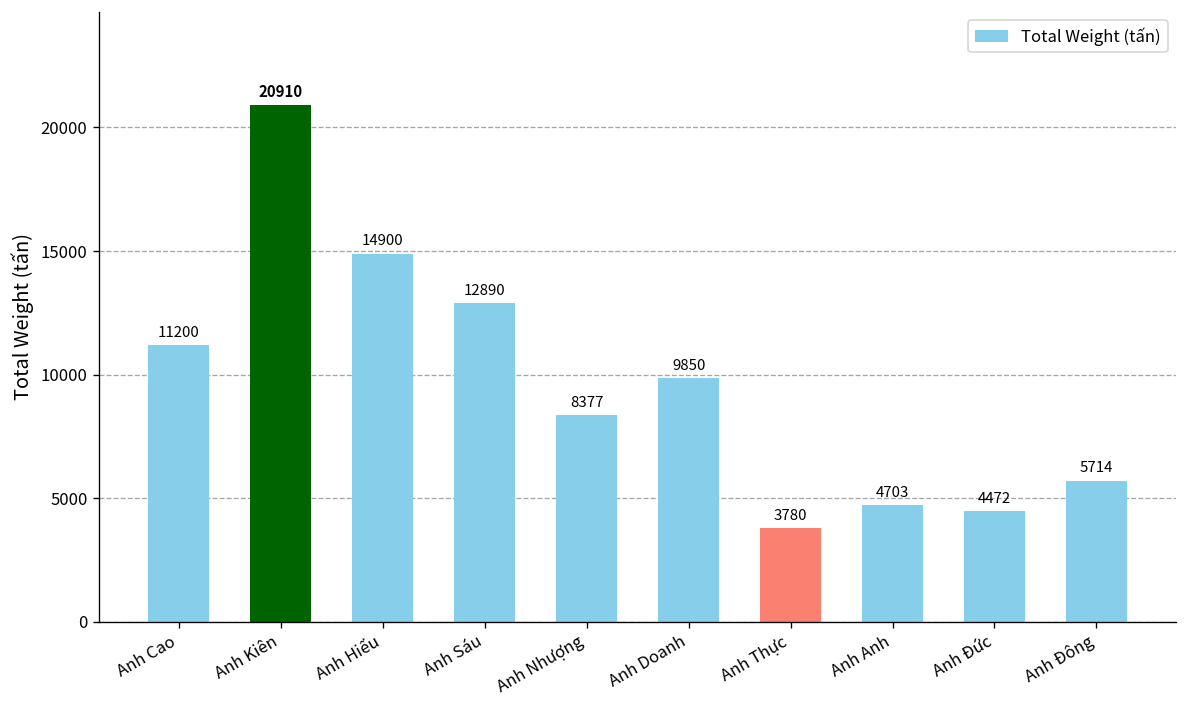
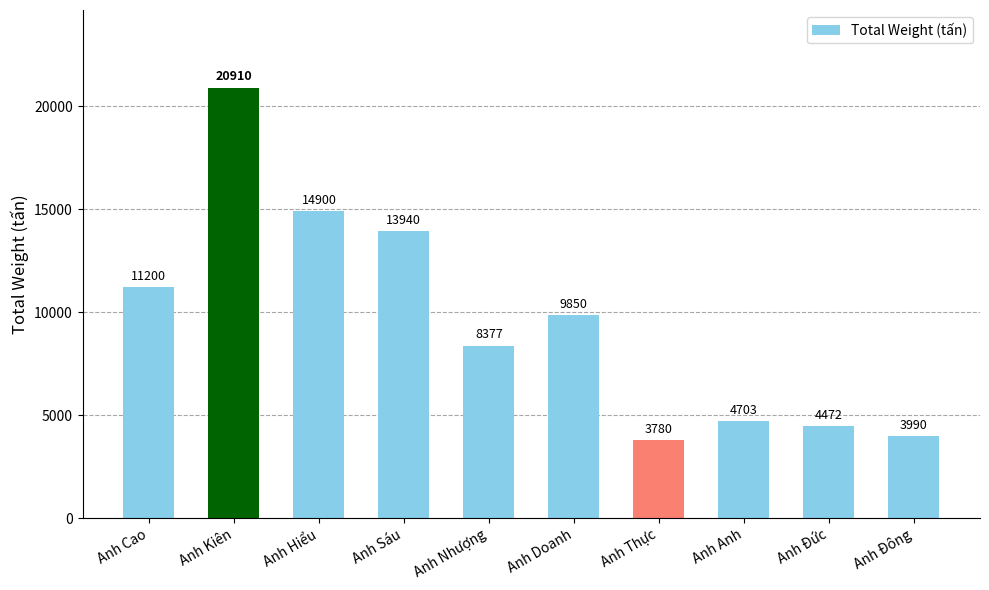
Anh Sáu: 12890 -> 13940
Anh Đông: 5714 -> 3990
